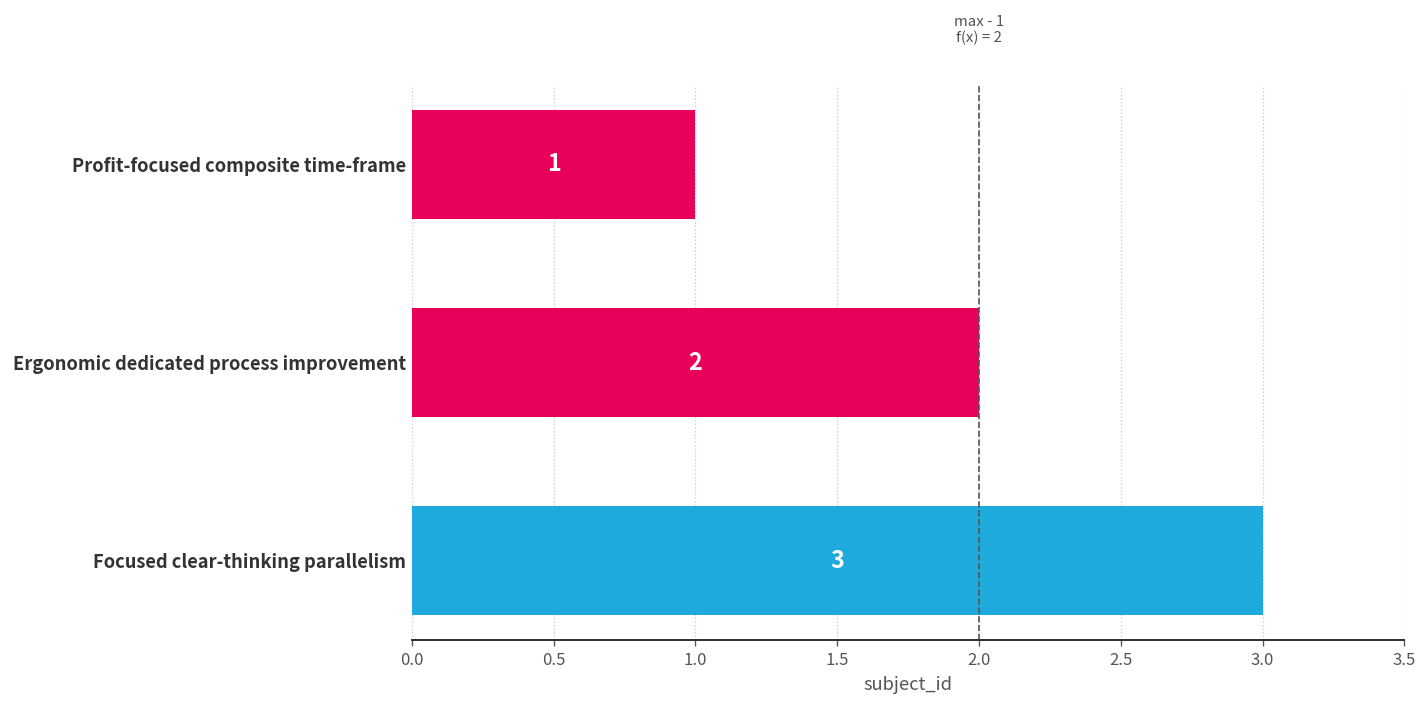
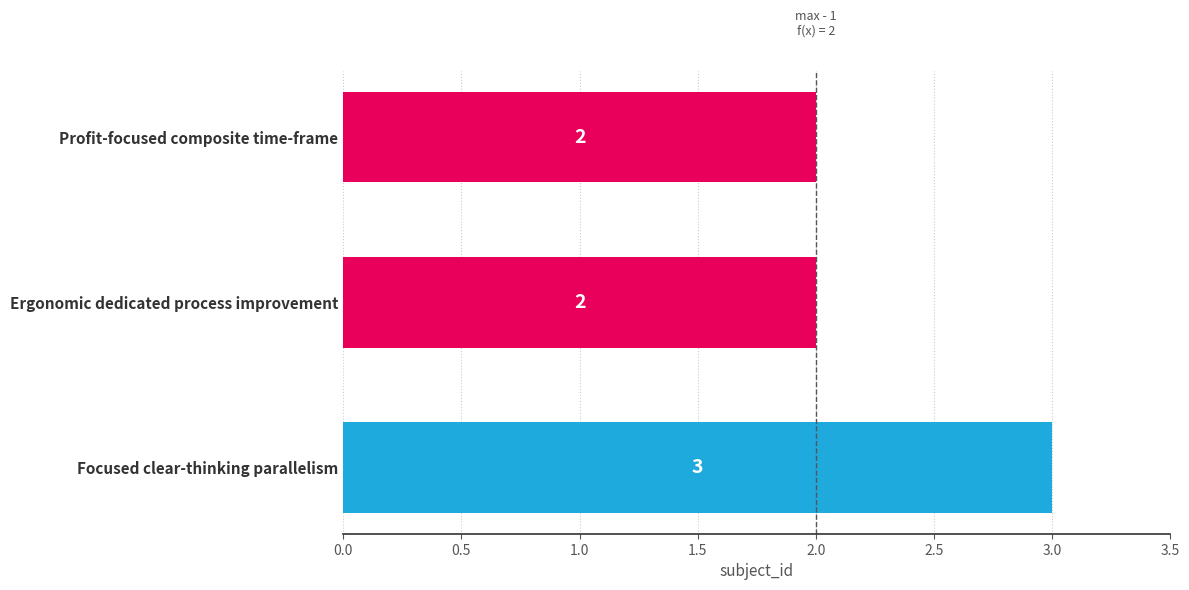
Profit-focused composite time-frame: 1 -> 2
